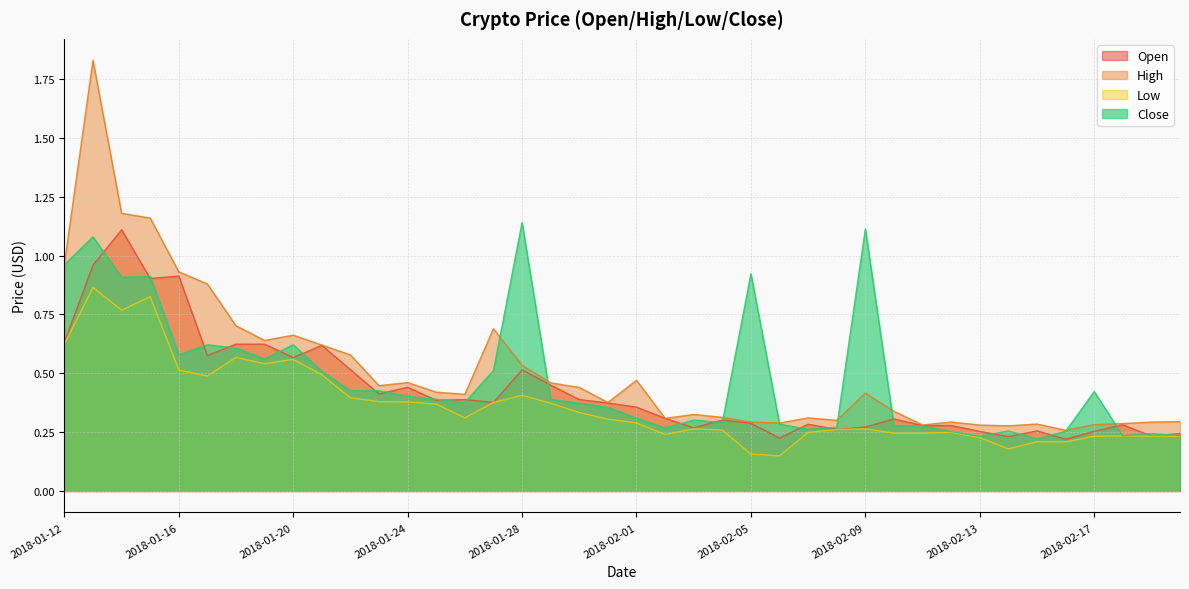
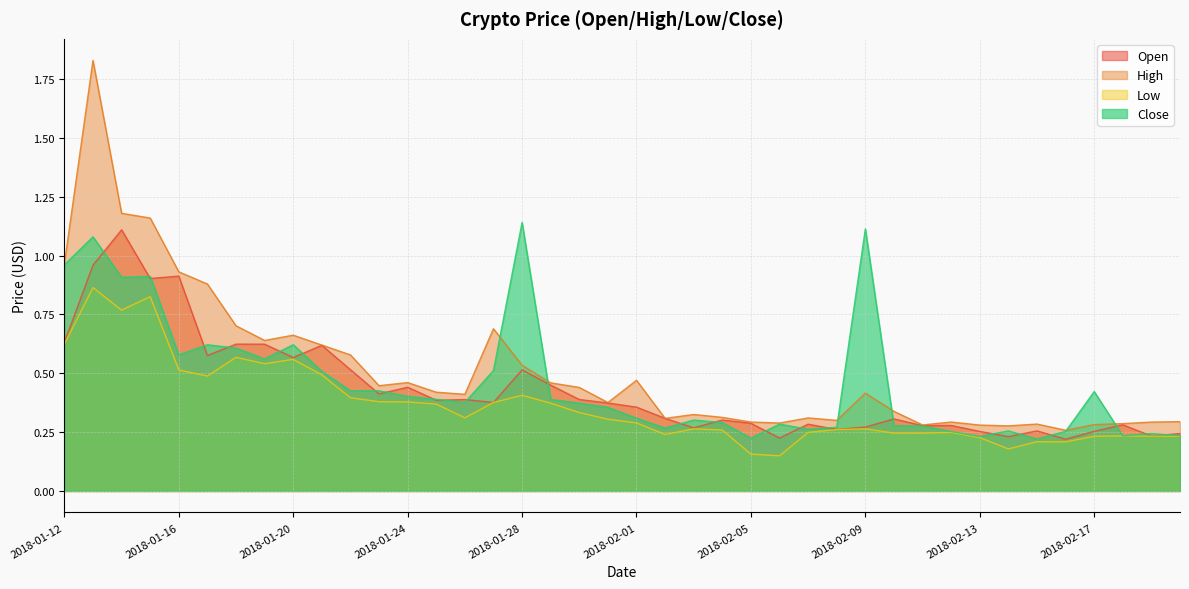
Close, 2018-02-05: 0.92 -> 0.22
